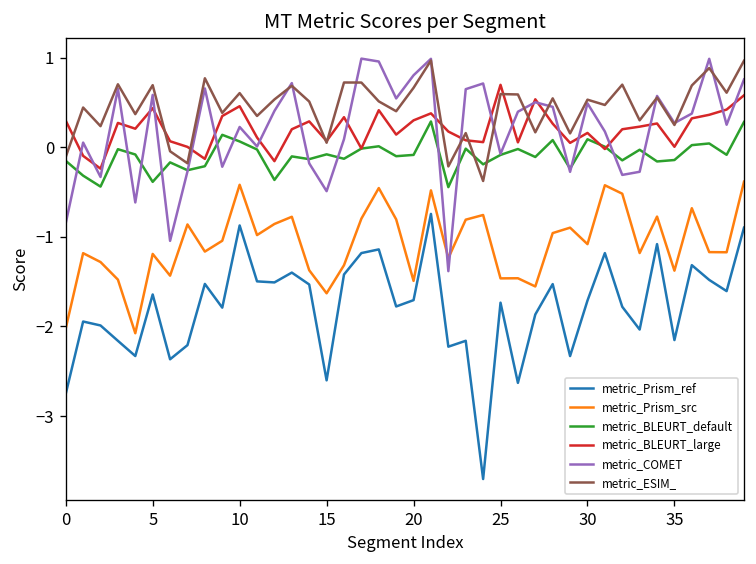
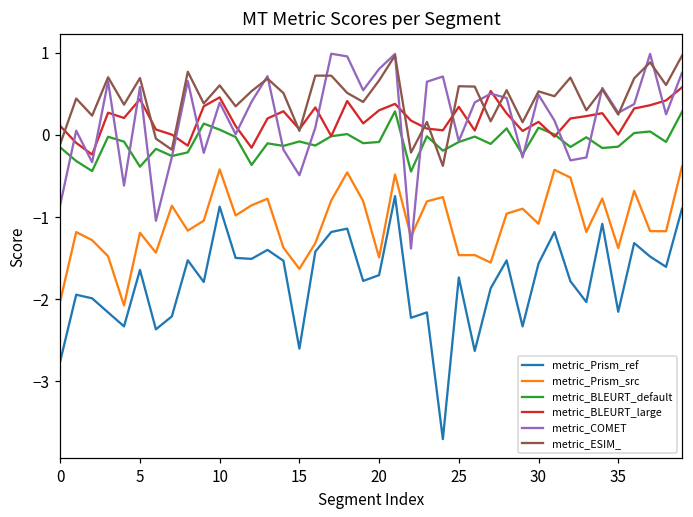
metric_BLEURT_large, 0: 0.3 -> 0.1
metric_COMET, 10: 0.2 -> 0.4
metric_BLEURT_large, 25: 0.7 -> 0.3
metric_Prism_ref, 30: -1.7 -> -1.6
